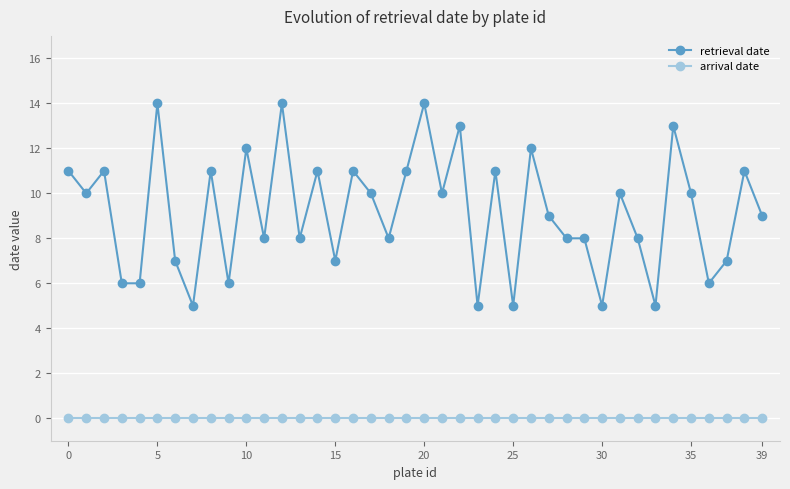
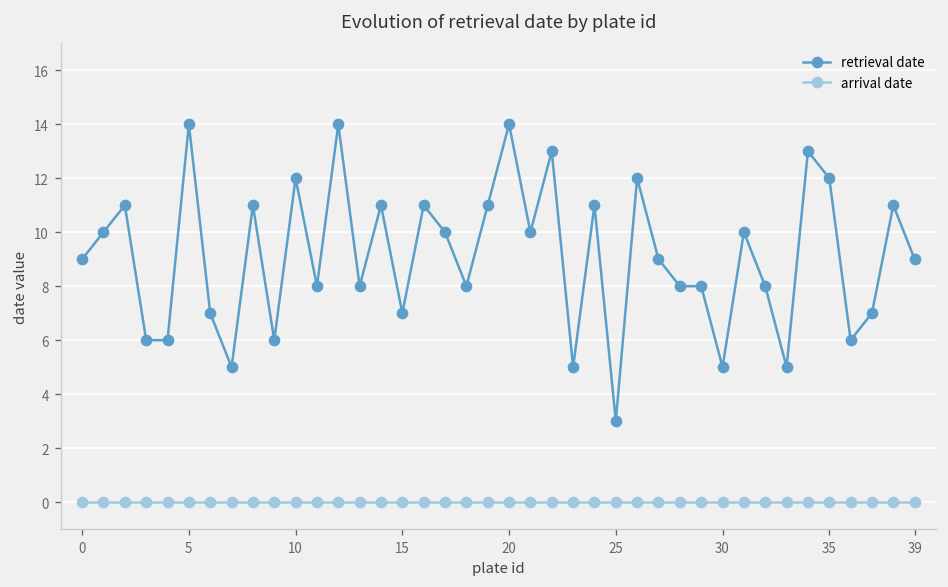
retrieval date, 0: 11 -> 9
retrieval date, 25: 5 -> 3
retrieval date, 35: 10 -> 12
